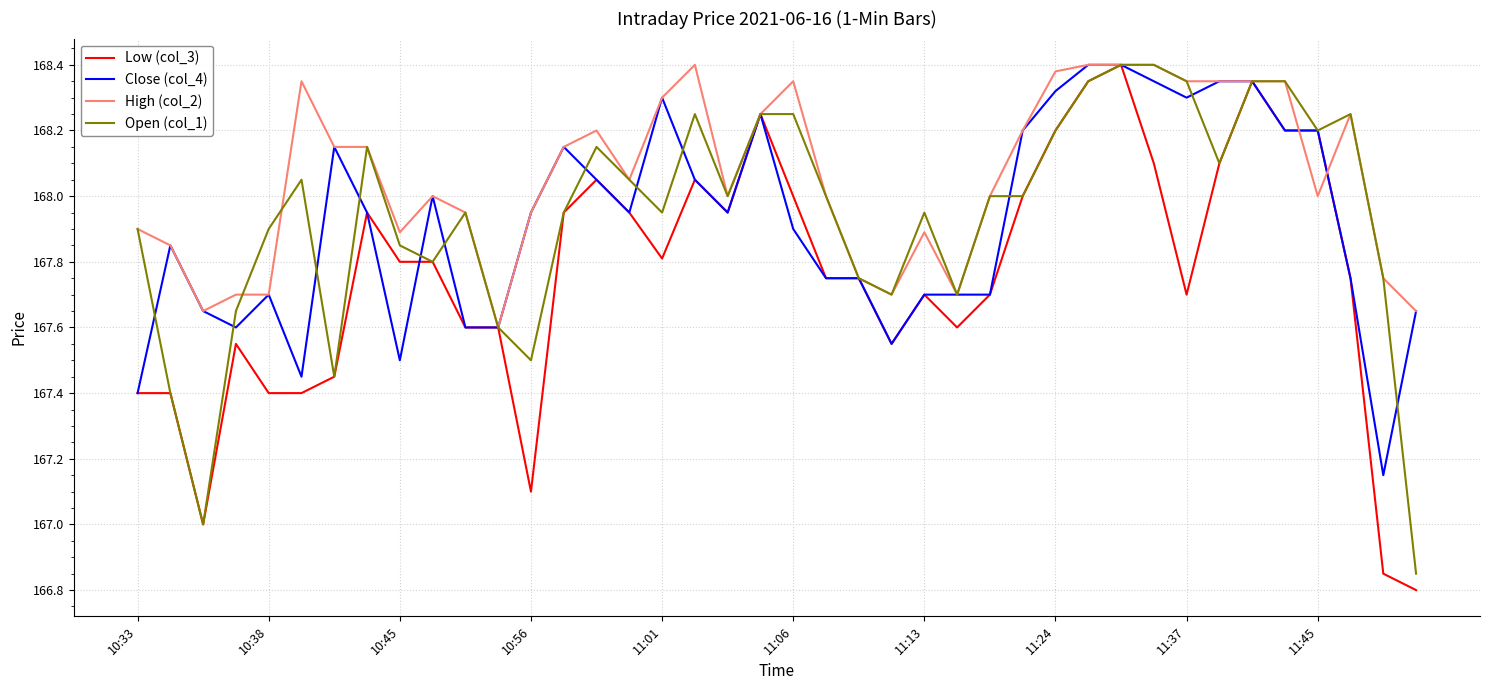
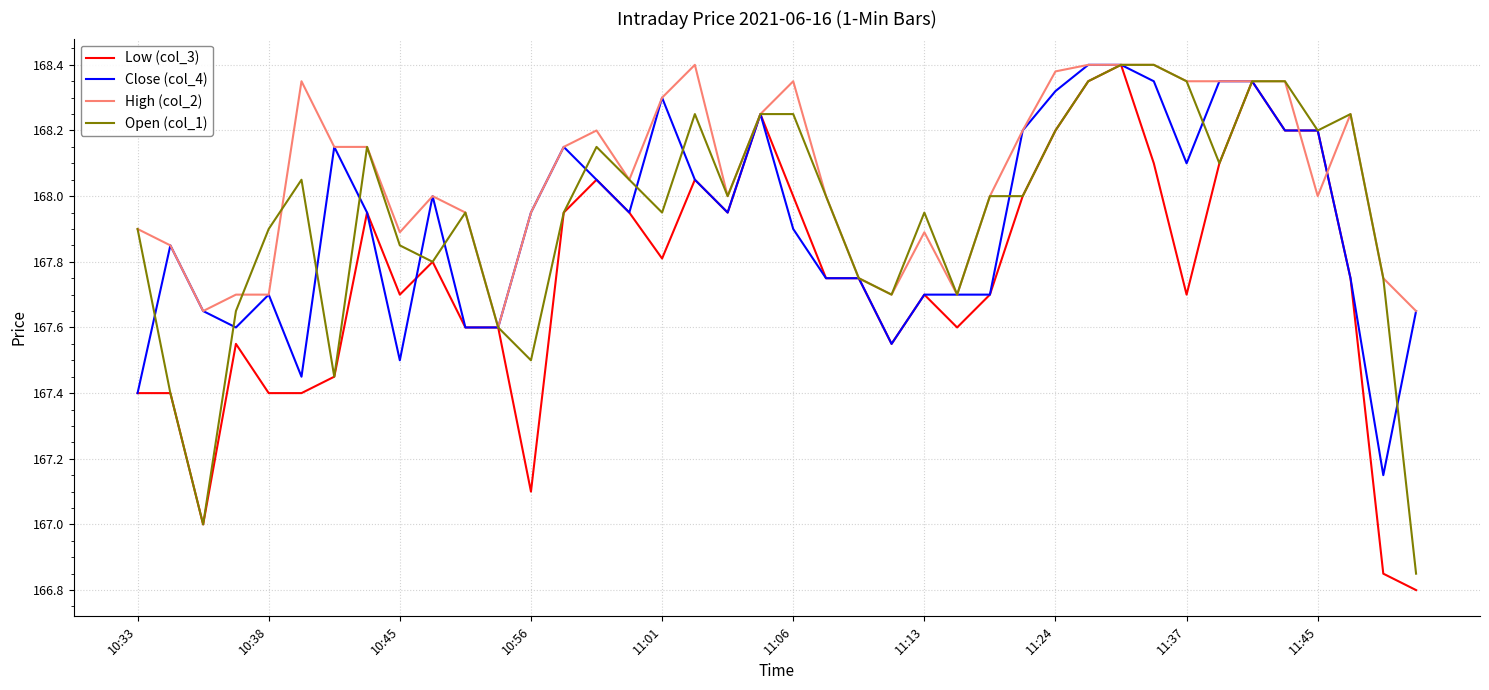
Low (col_3), 10:45: 167.8 -> 167.7
Close (col_4), 11:37: 168.3 -> 168.1
